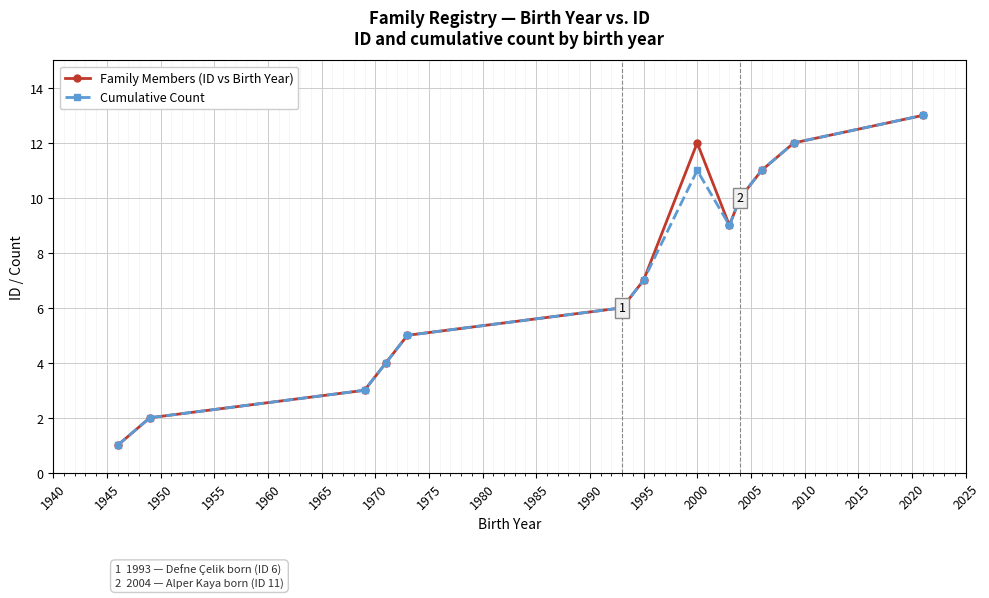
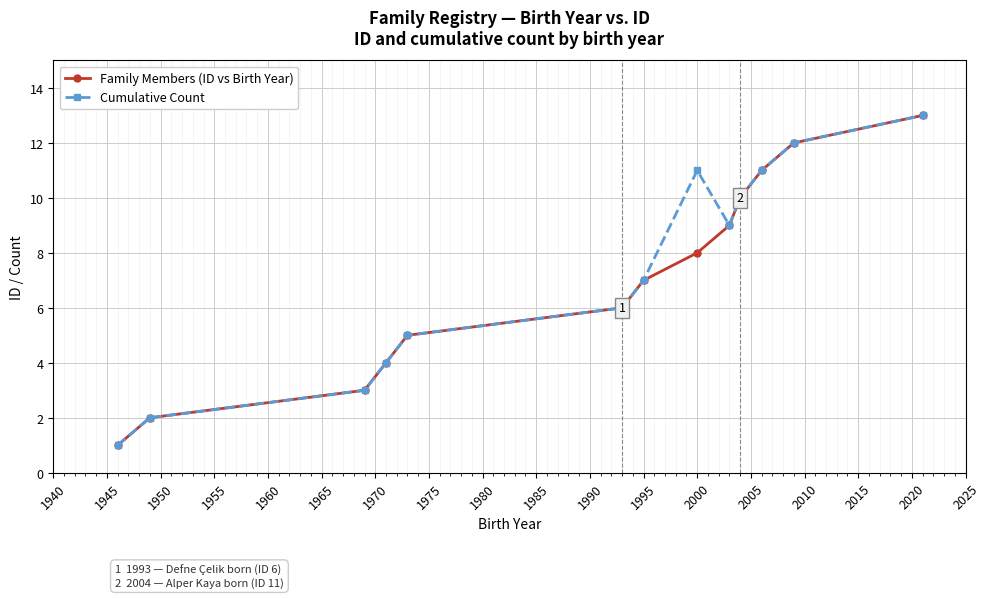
Family Members (ID vs Birth Year), 2000: 12 -> 8
